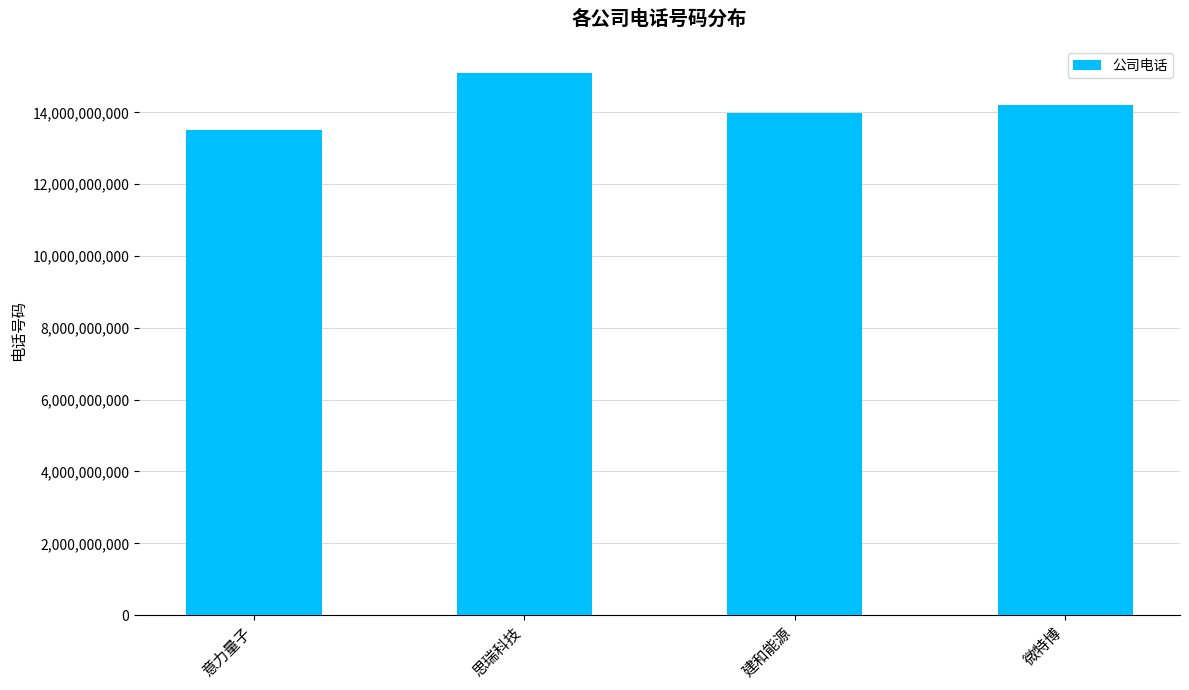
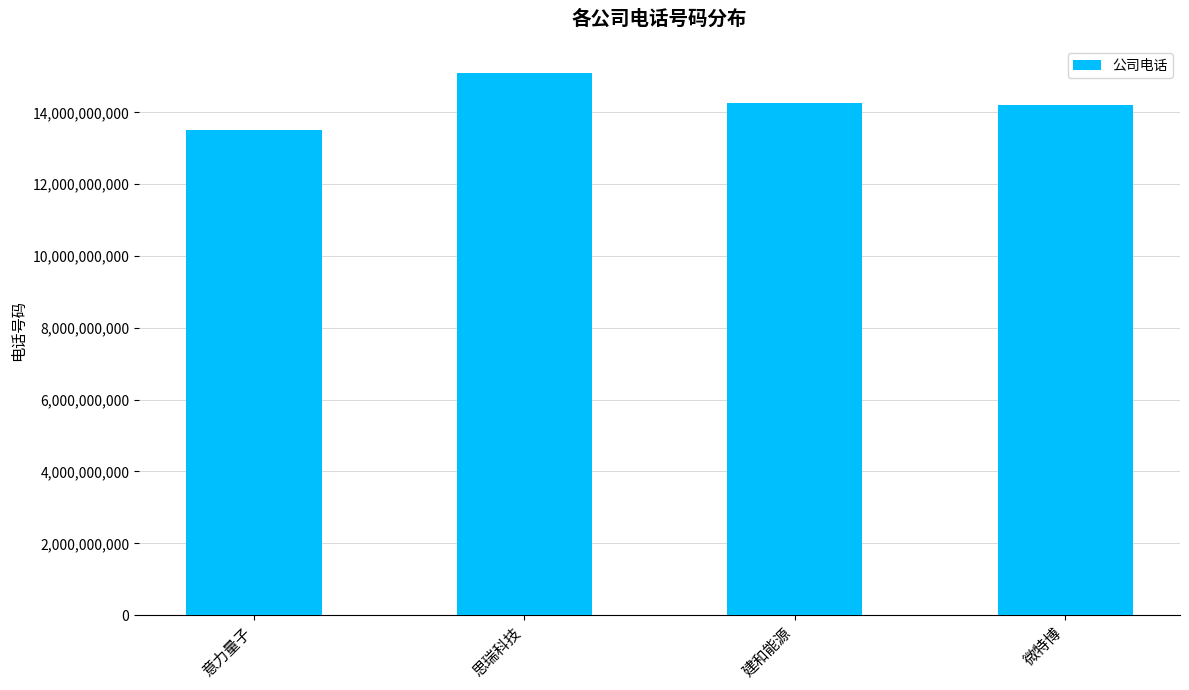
建和能源: 14,000,000,000 -> 14,200,000,000
